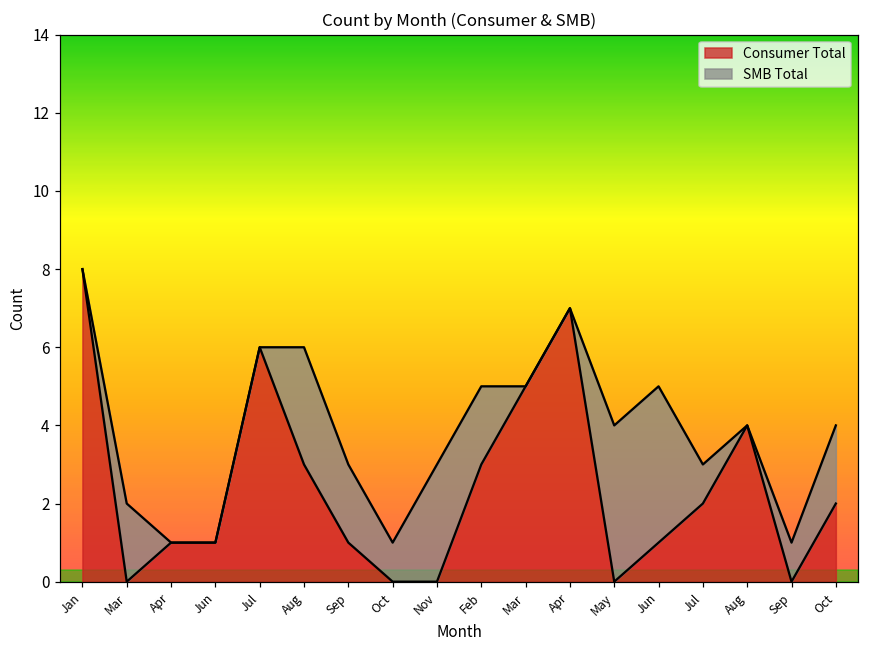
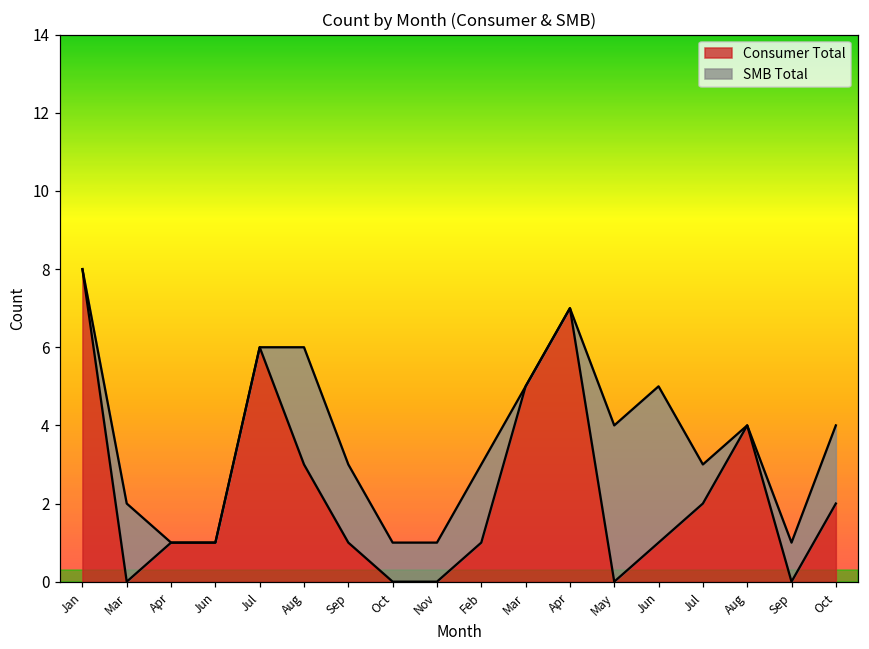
SMB Total, Nov: 3 -> 1
Consumer Total, Feb: 3 -> 1
